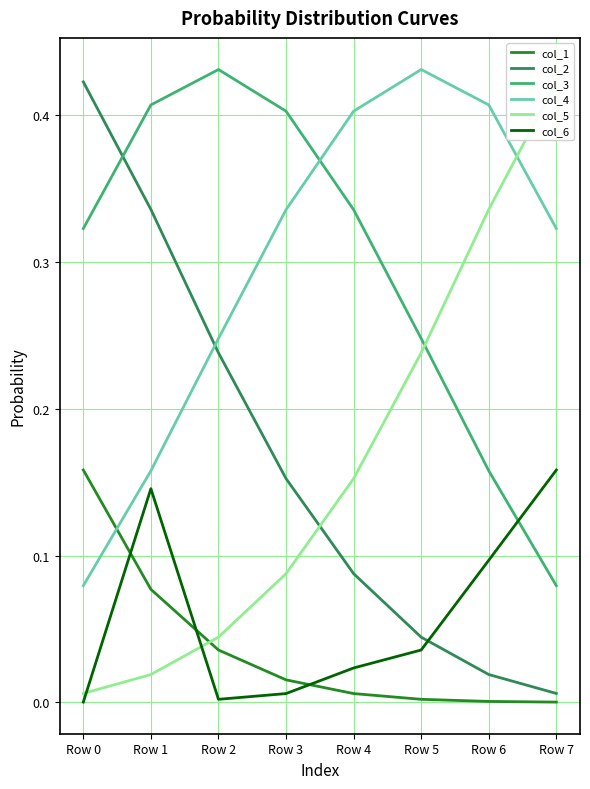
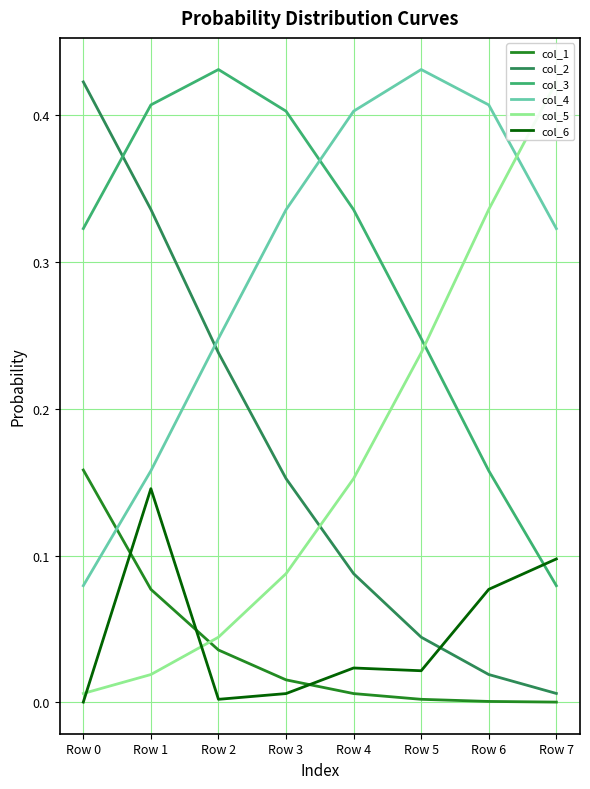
col_6, Row 5: 0.036 -> 0.021
col_6, Row 6: 0.097 -> 0.077
col_6, Row 7: 0.158 -> 0.098
